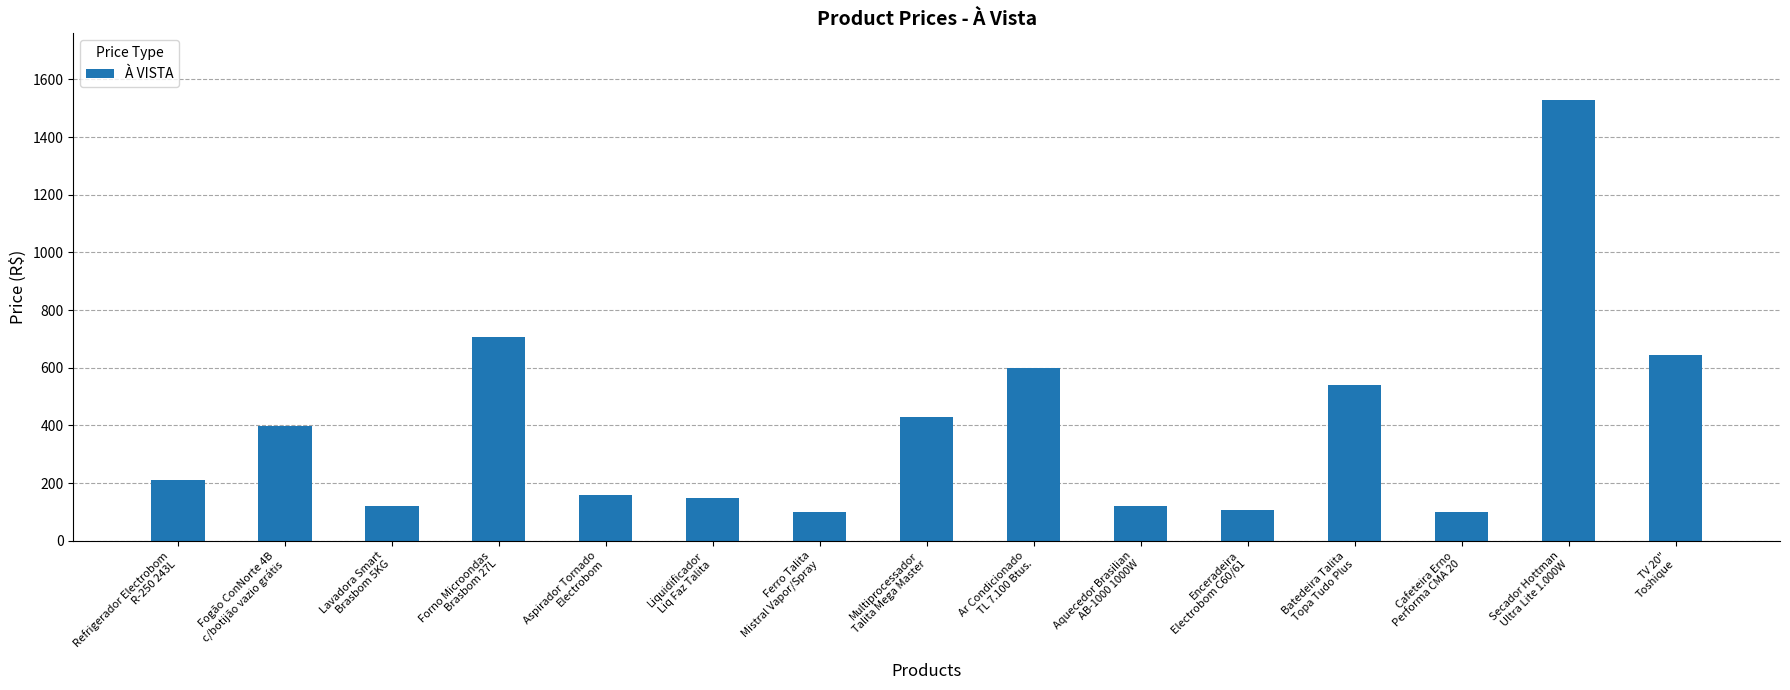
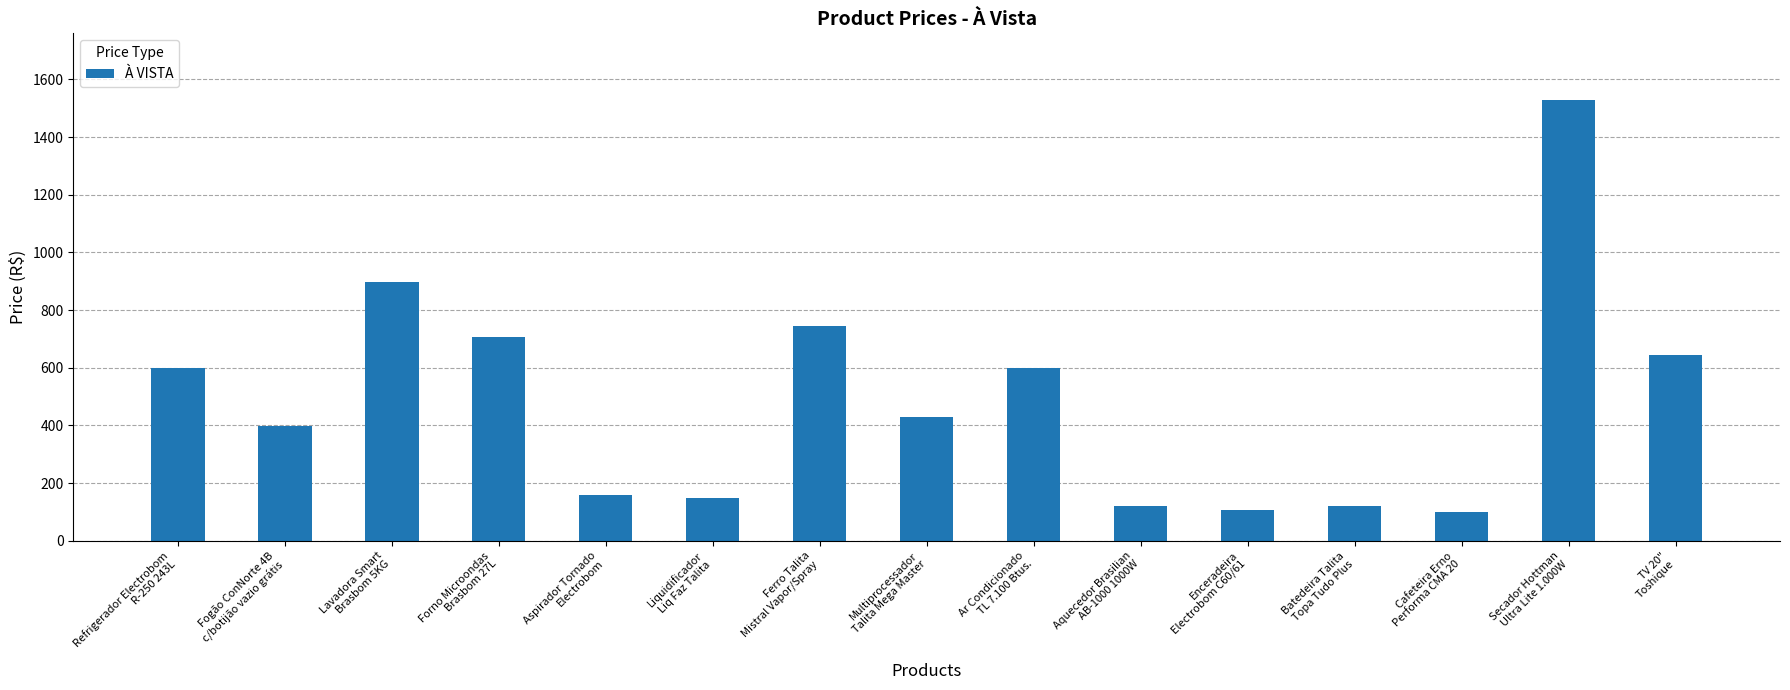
Refrigerador Electrobom R-250 243L: 210 -> 600
Lavadora Smart Brasbom 5KG: 120 -> 900
Ferro Talita Mistral Vapor/Spray: 100 -> 740
Batedeira Talita Topa Tudo Plus: 540 -> 120
